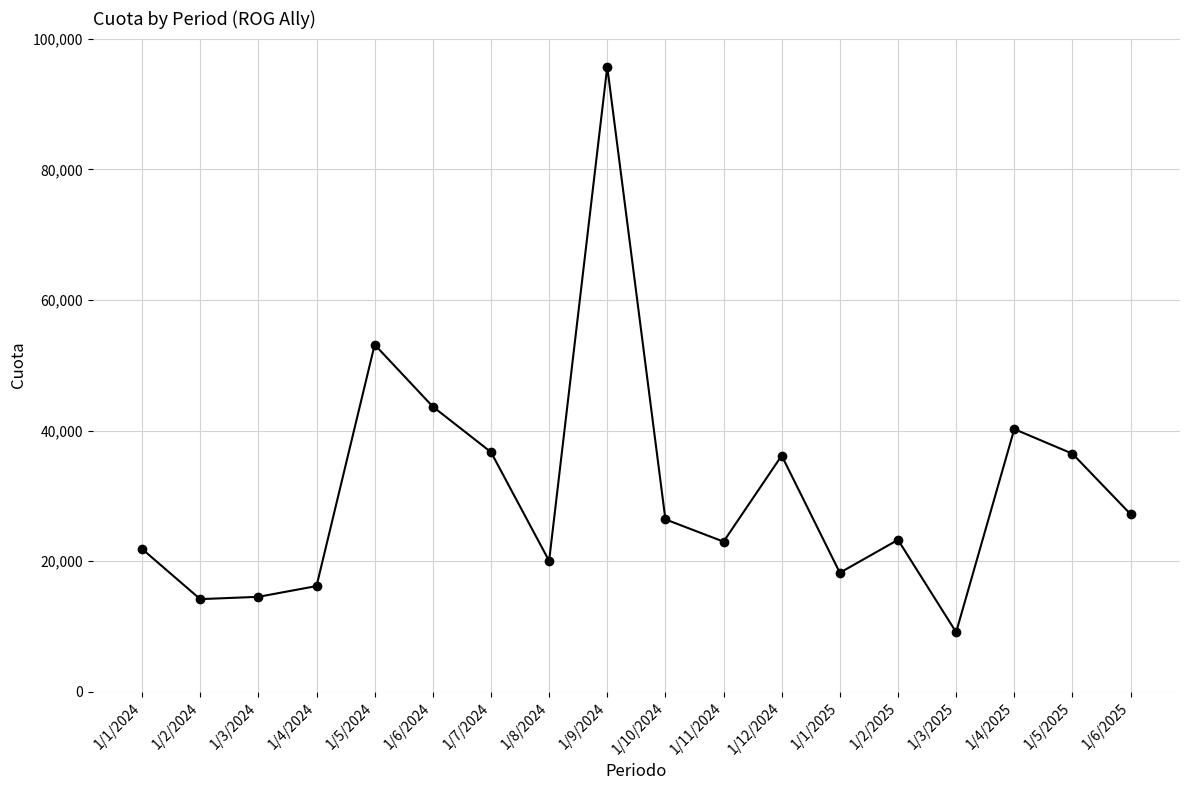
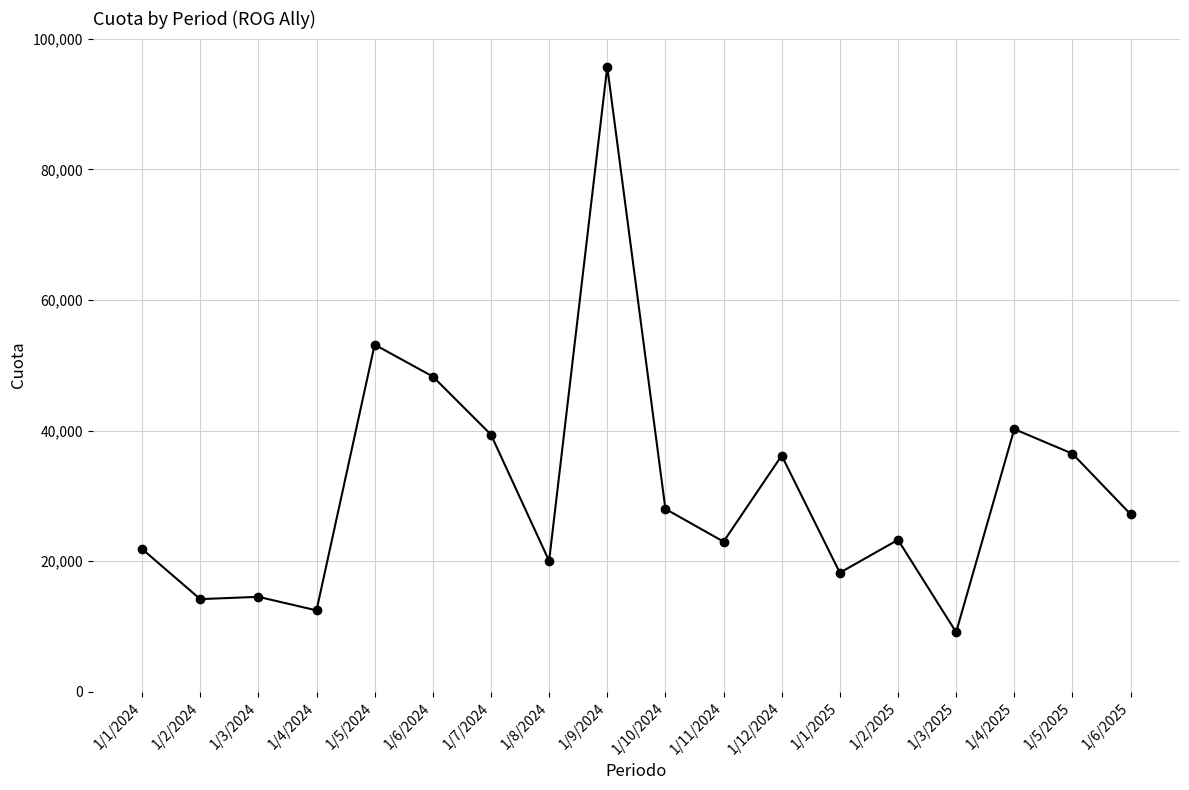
1/4/2024: 16,000 -> 12,000
1/6/2024: 44,000 -> 48,000
1/7/2024: 37,000 -> 39,000
1/10/2024: 26,000 -> 28,000
